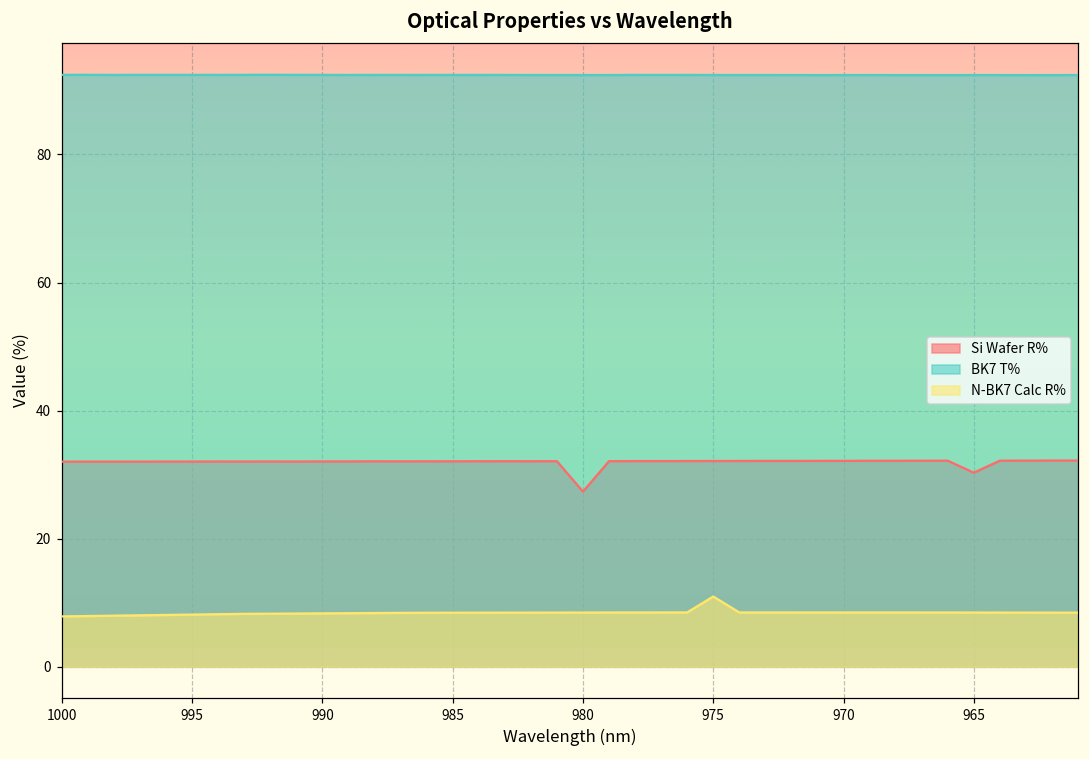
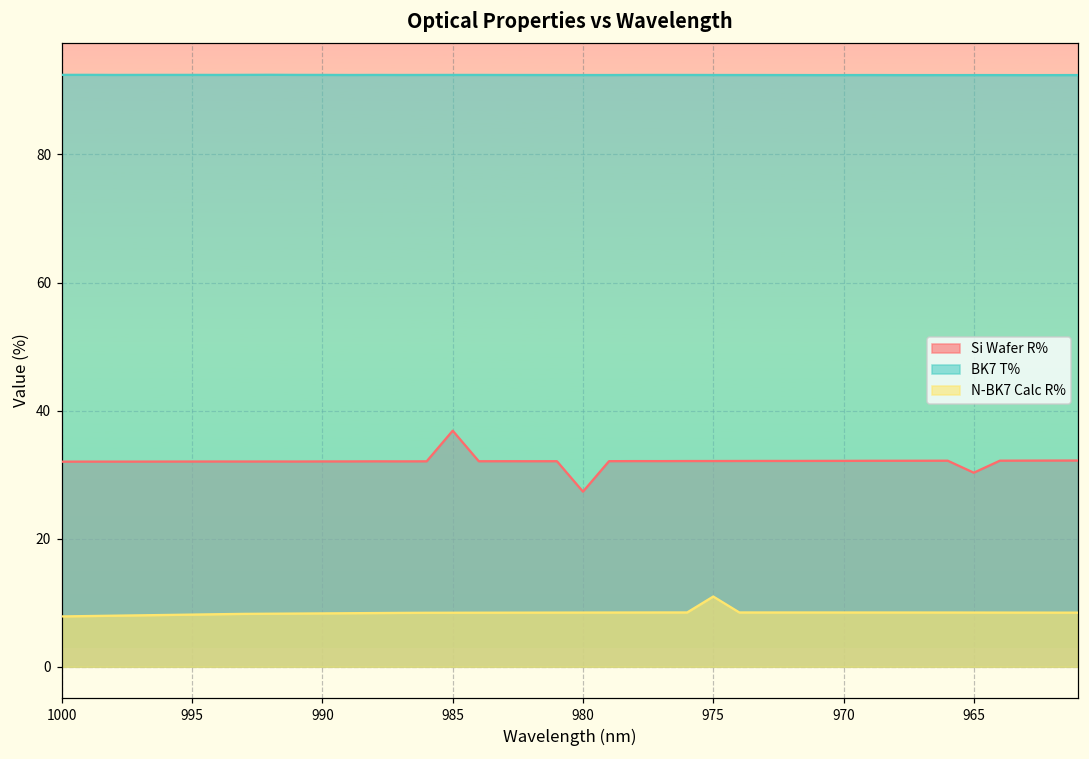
Si Wafer R%, 985: 32 -> 37
